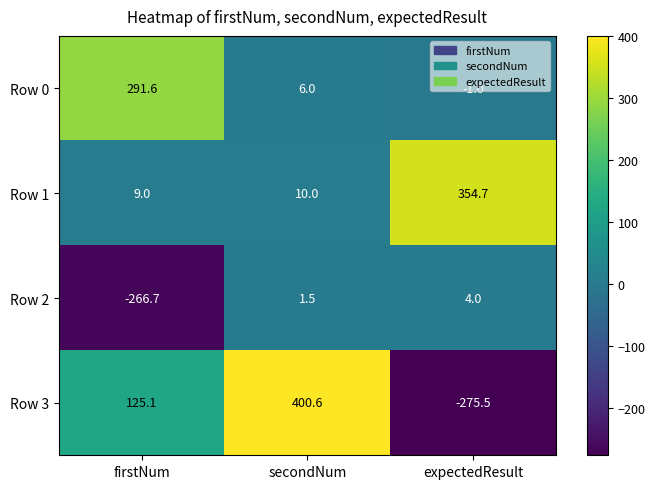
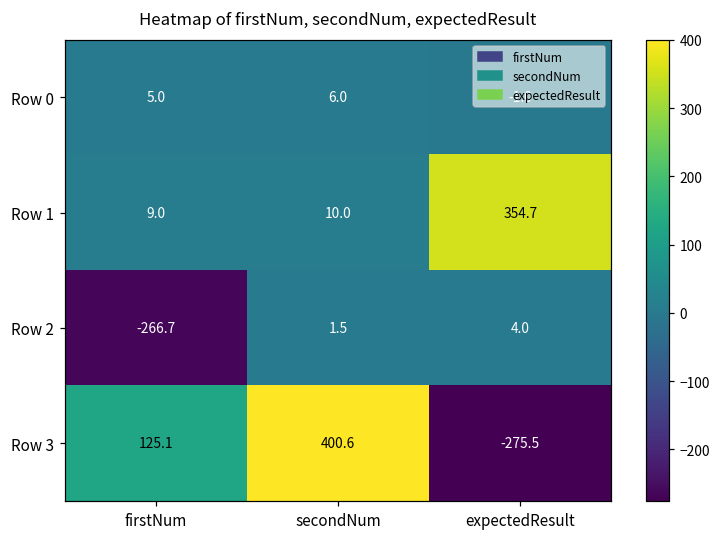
Row 0, firstNum: 291.6 -> 5.0
